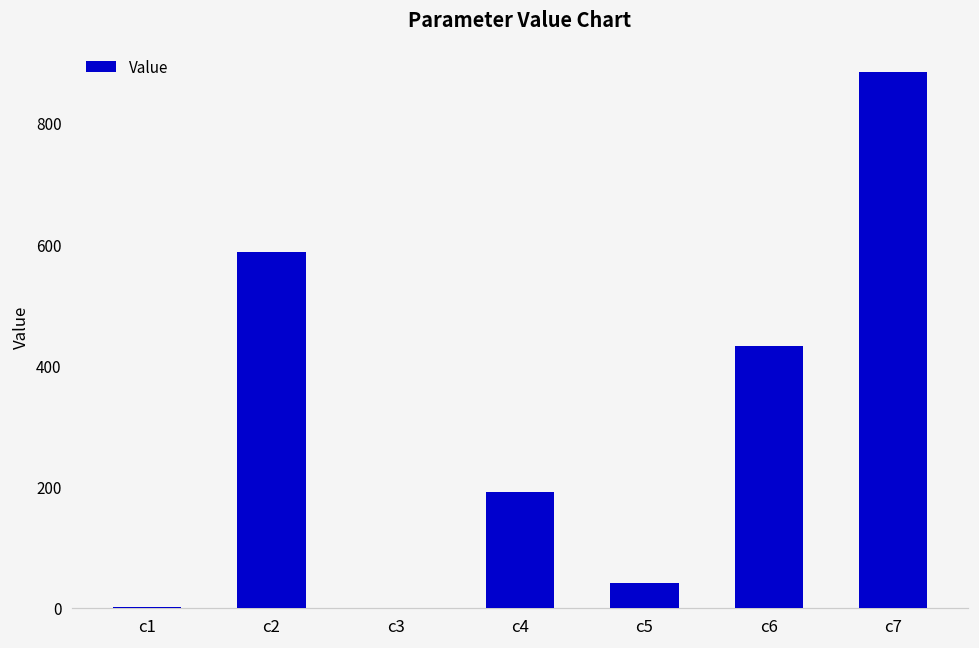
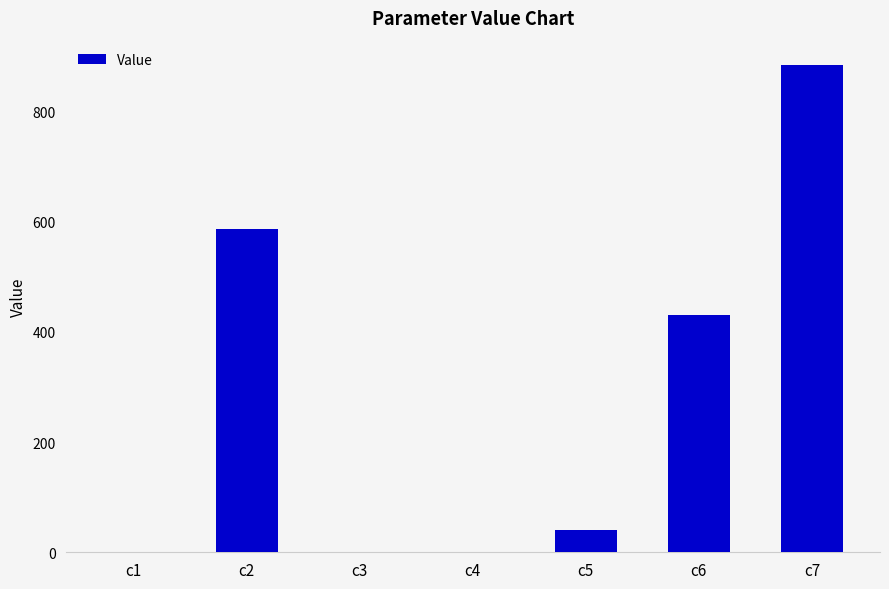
c4: 190 -> 0
